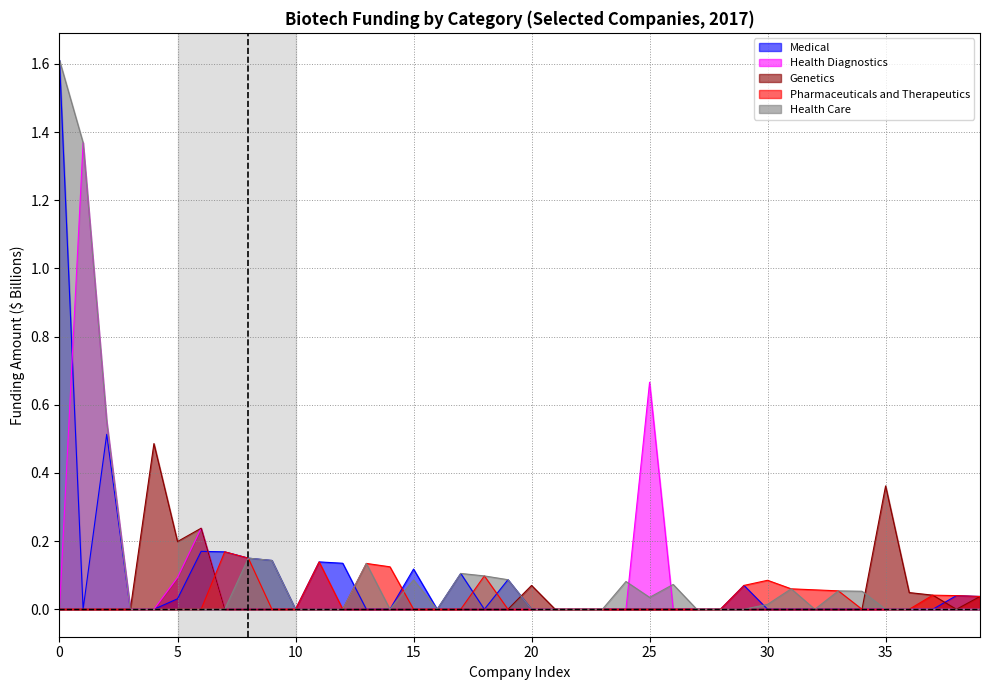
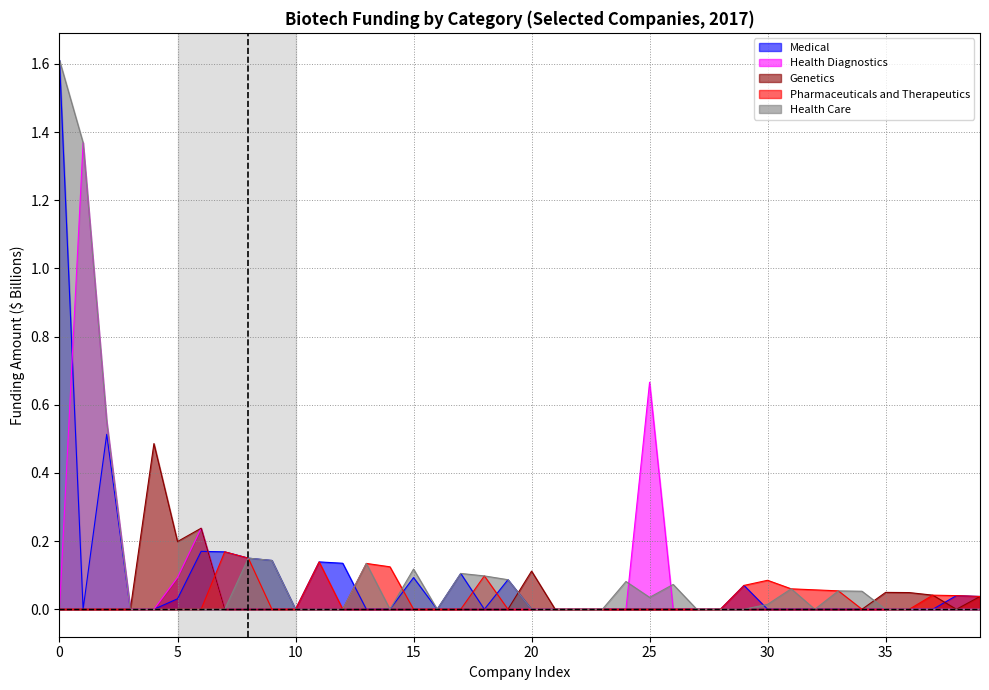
Medical, 15: 0.12 -> 0.09
Health Care, 15: 0.09 -> 0.12
Genetics, 20: 0.07 -> 0.11
Genetics, 35: 0.36 -> 0.05
